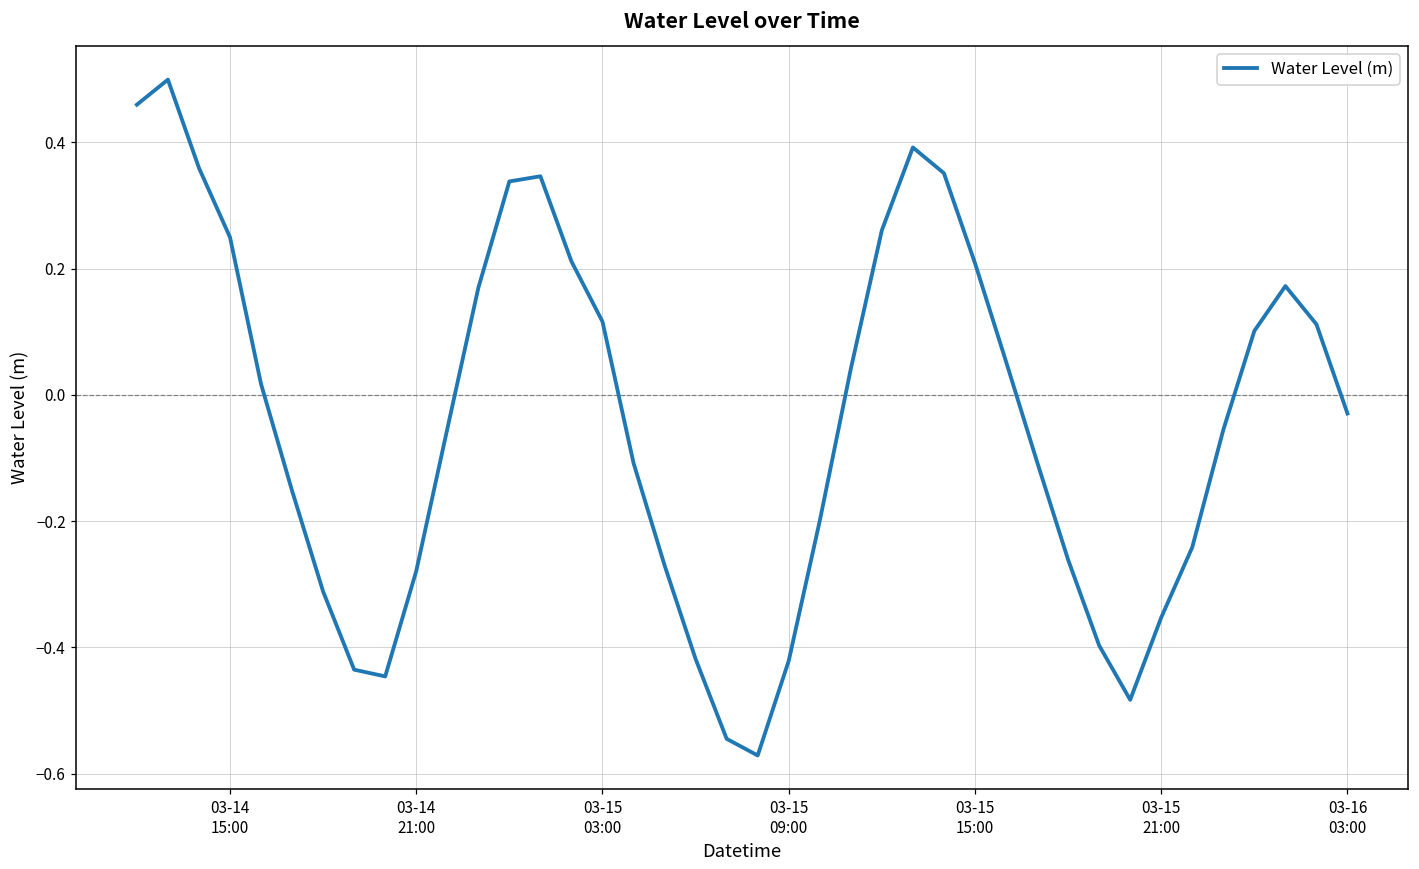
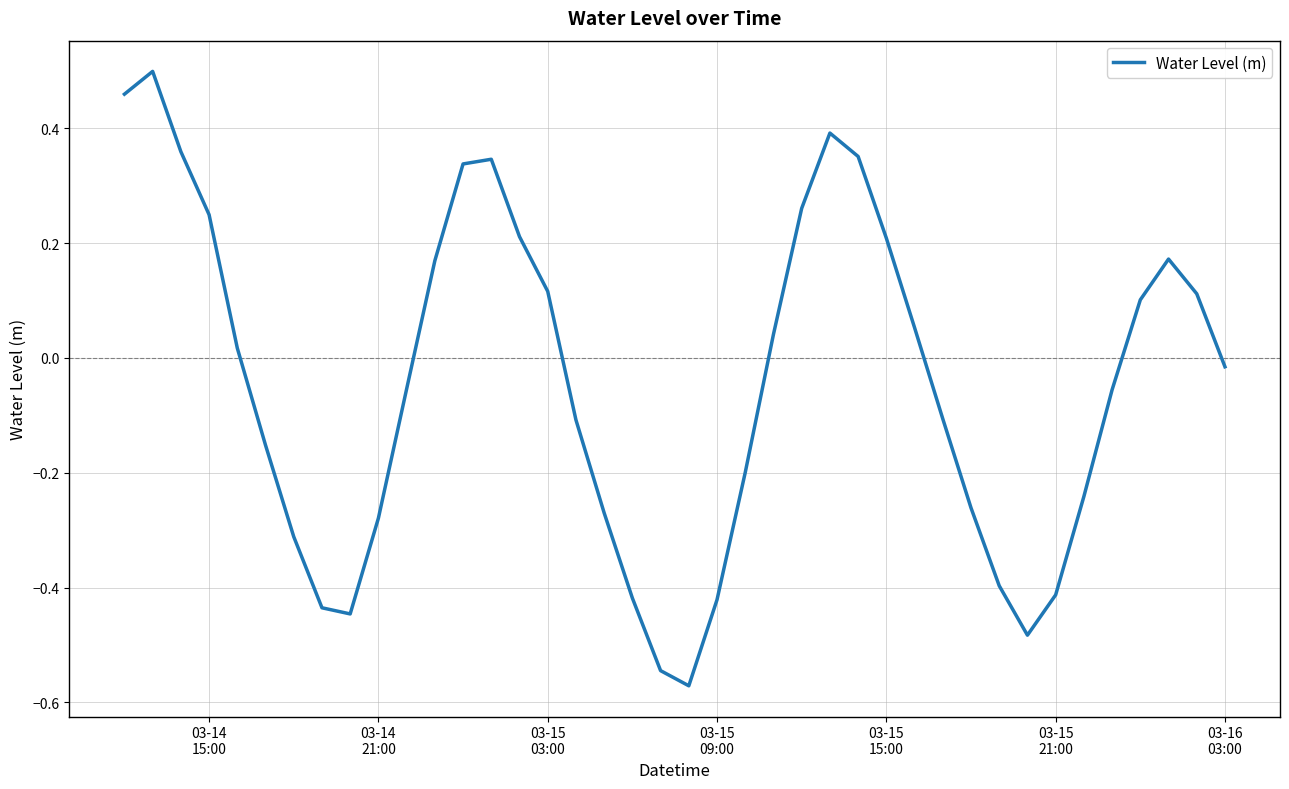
03-15 21:00: -0.35 -> -0.41
03-16 03:00: -0.03 -> -0.02
